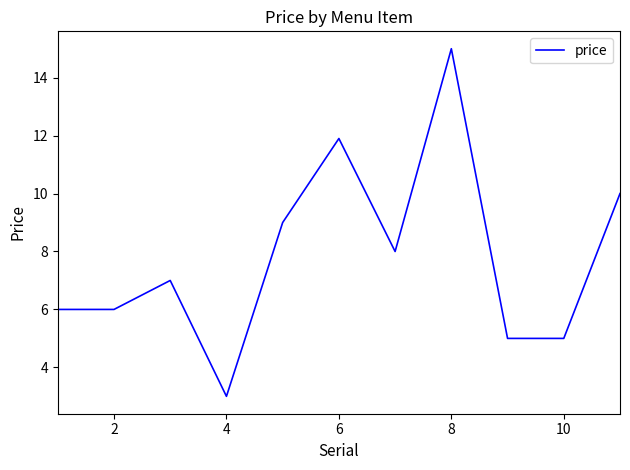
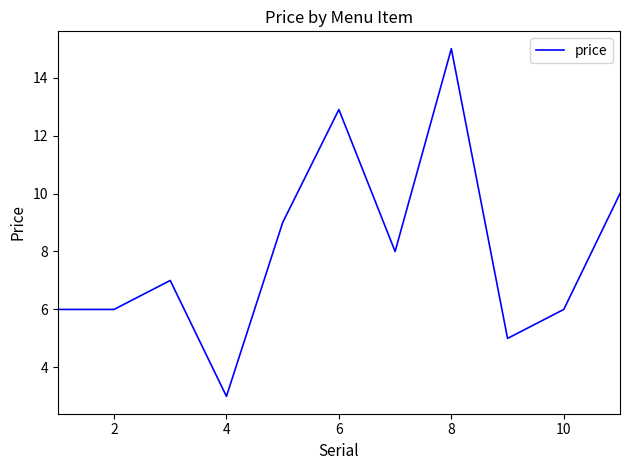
6: 11.9 -> 12.9
10: 5 -> 6
